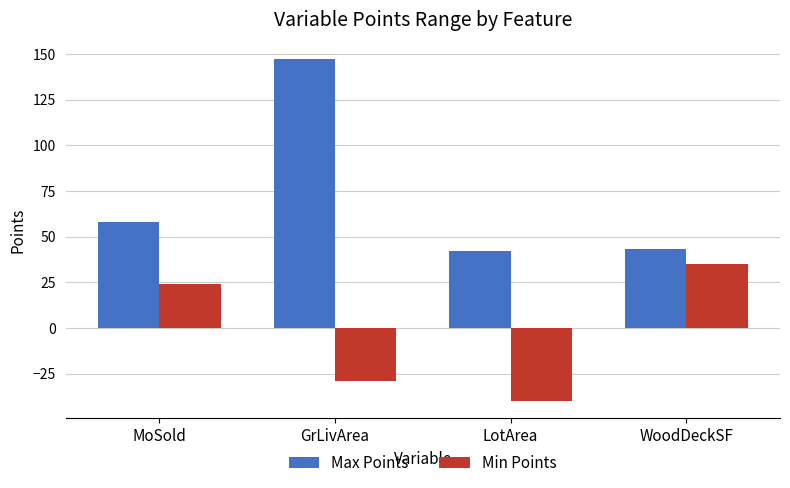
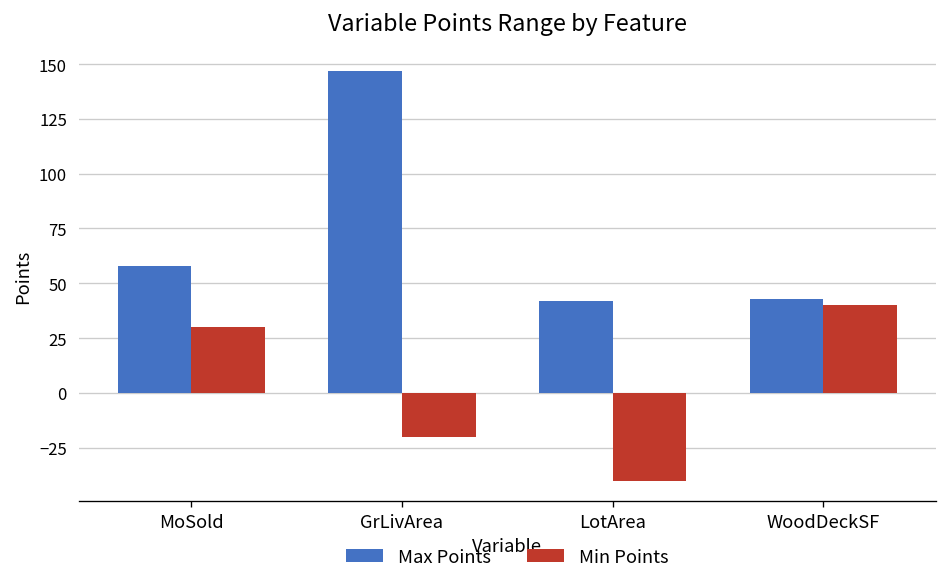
Min Points, MoSold: 24 -> 30
Min Points, GrLivArea: -29 -> -20
Min Points, WoodDeckSF: 35 -> 40
